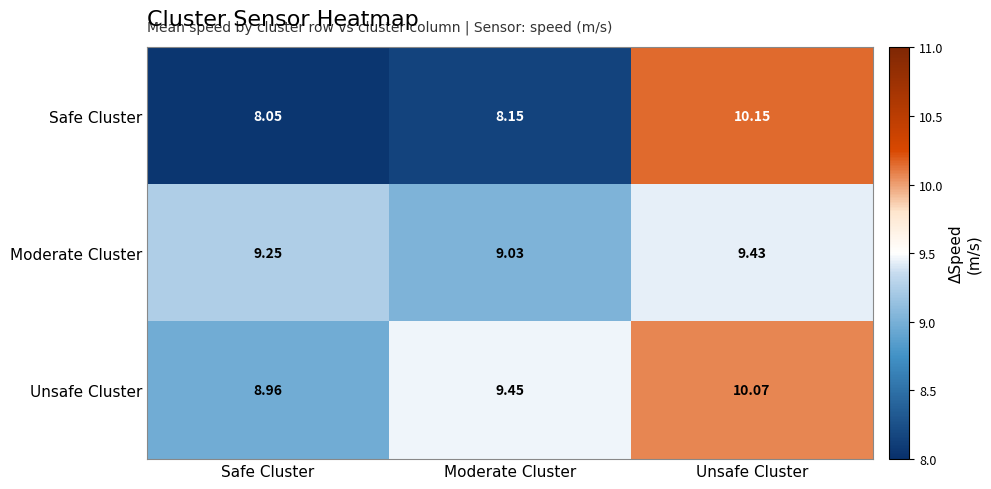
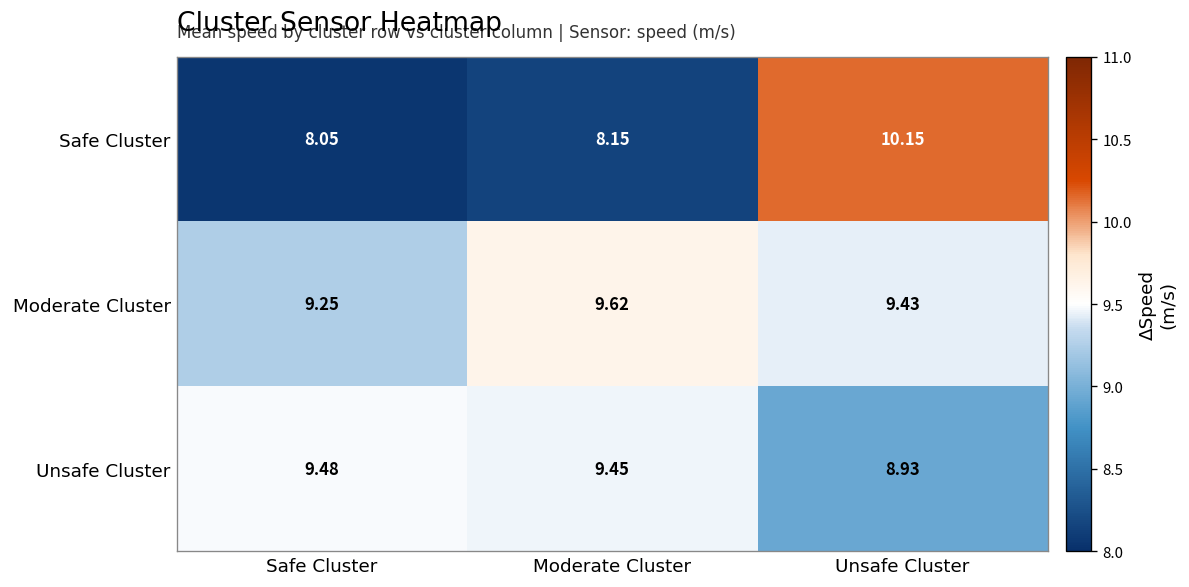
Moderate Cluster, Moderate Cluster: 9.03 -> 9.62
Unsafe Cluster, Safe Cluster: 8.96 -> 9.48
Unsafe Cluster, Unsafe Cluster: 10.07 -> 8.93
